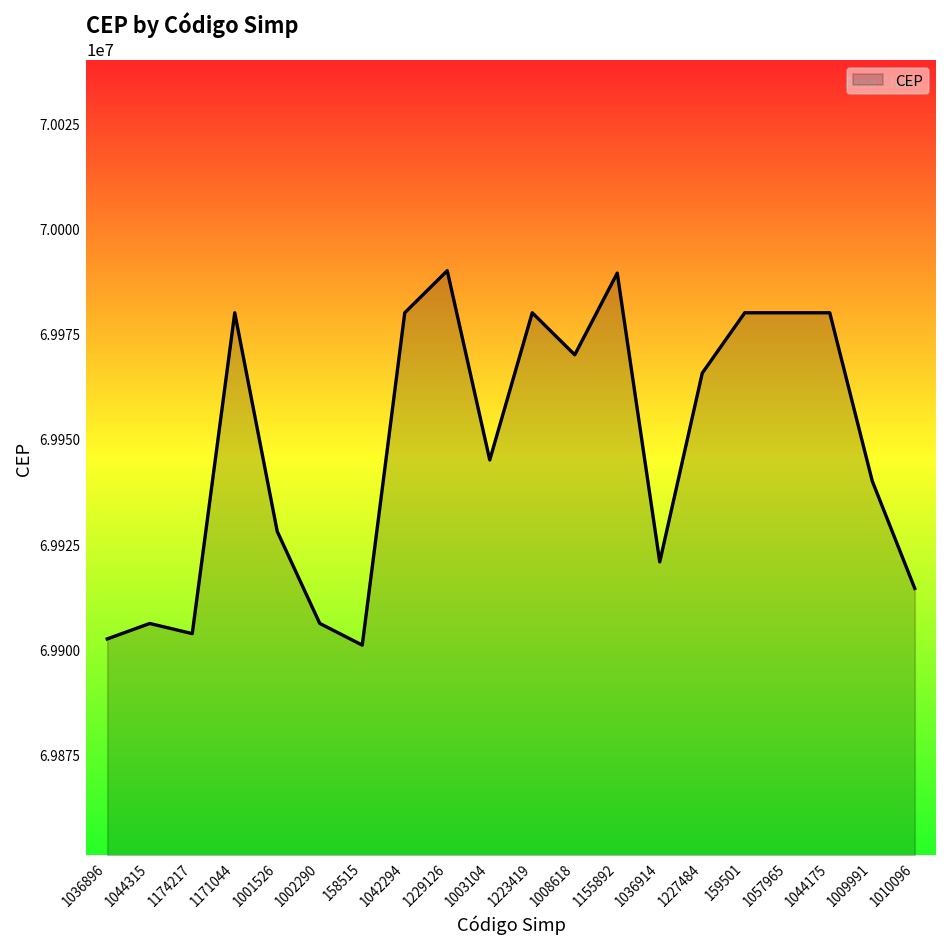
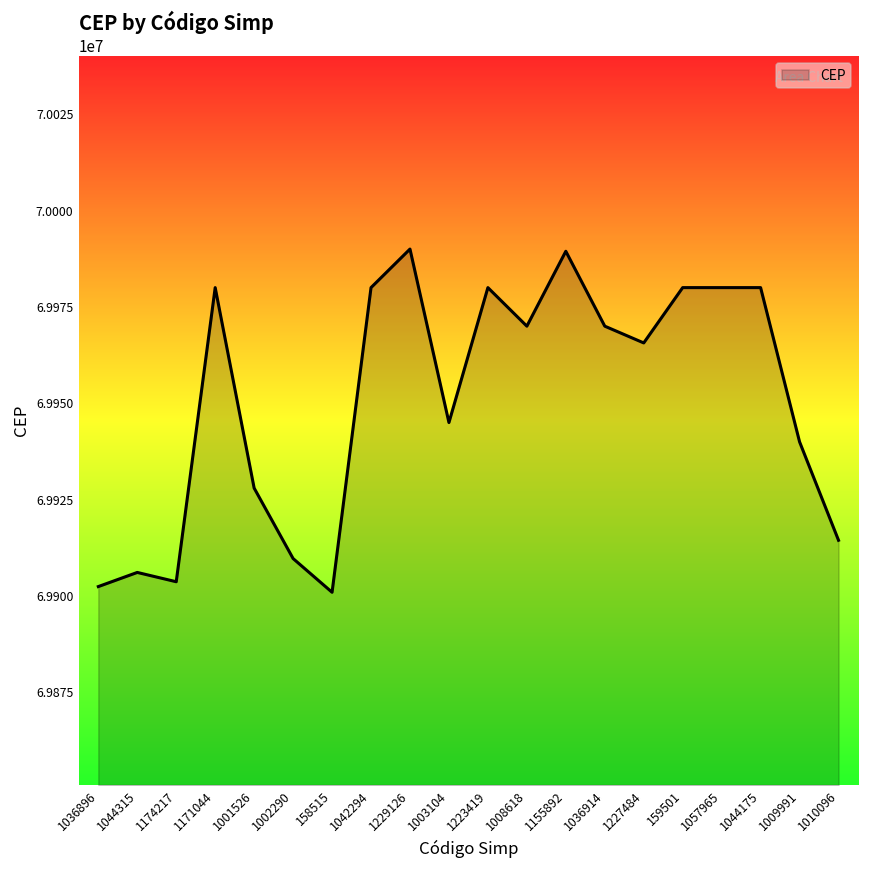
1002290: 69906000 -> 69910000
1036914: 69921000 -> 69970000
